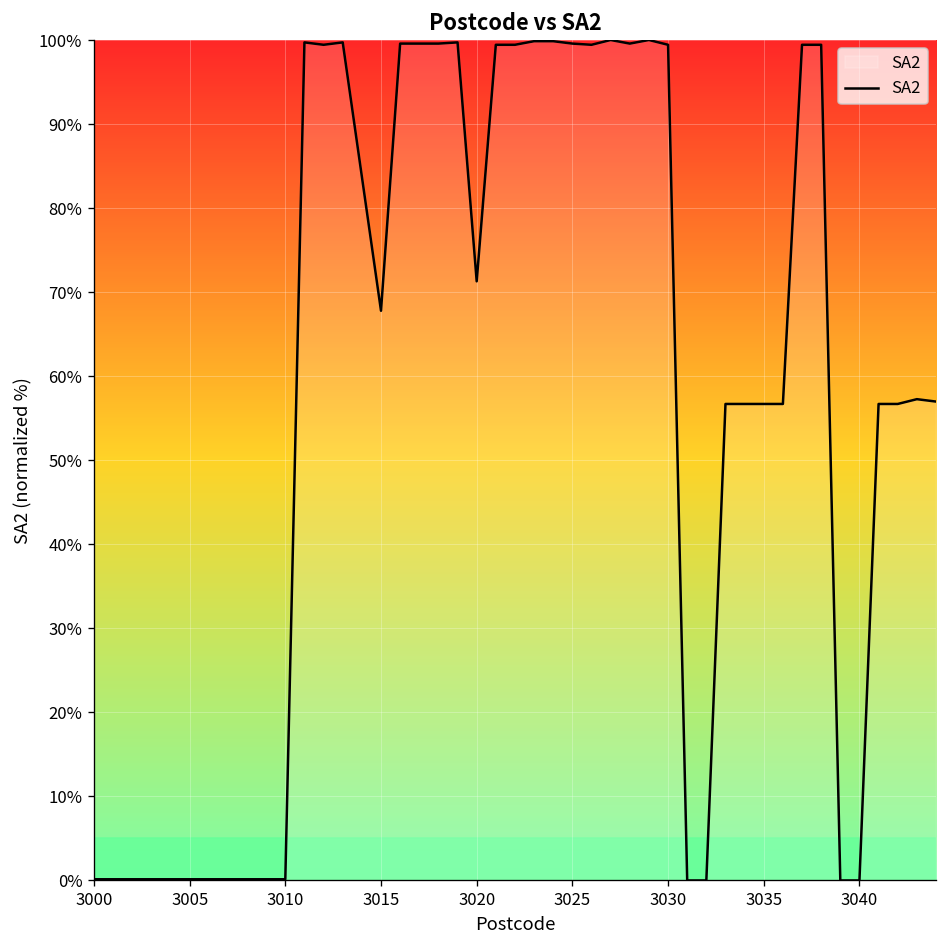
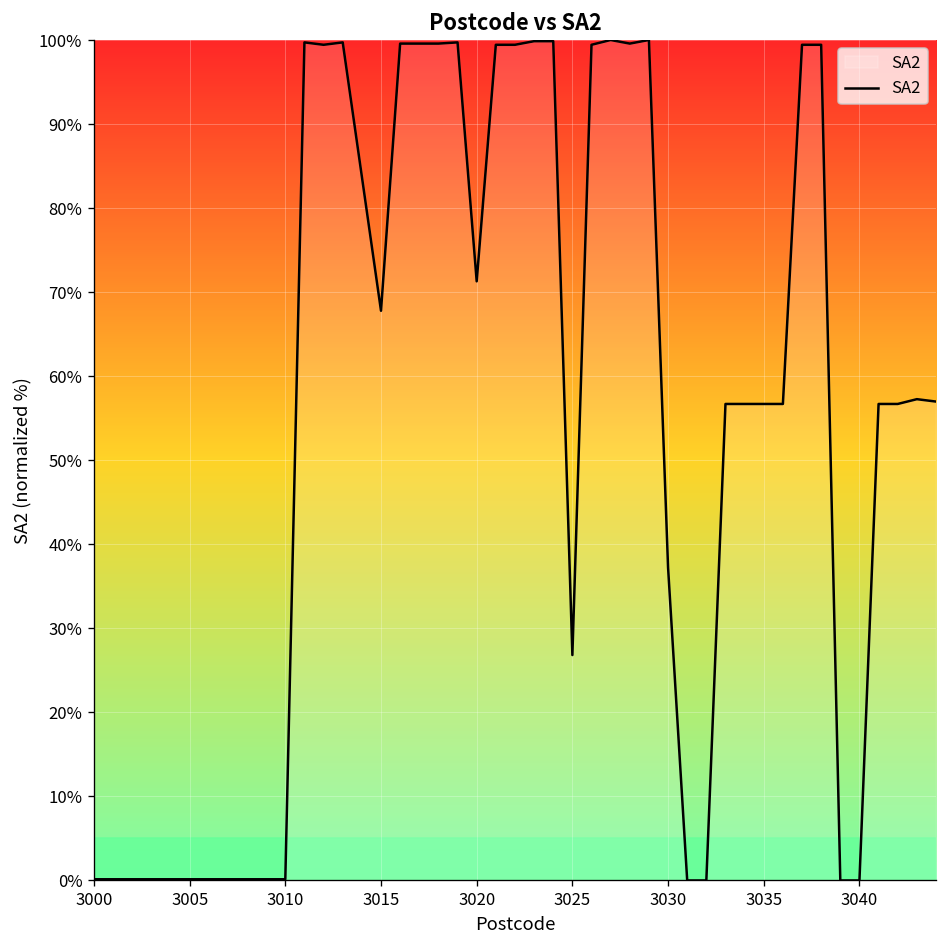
3025: 100% -> 27%
3030: 99% -> 37%
